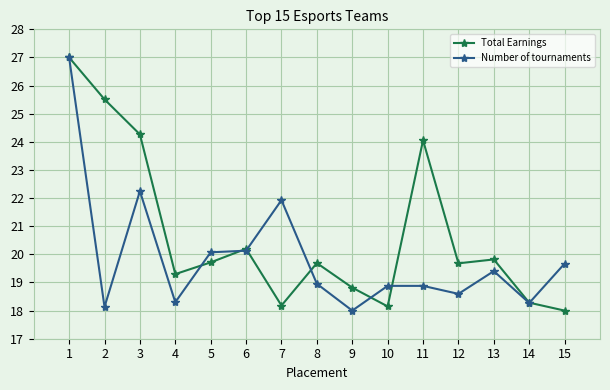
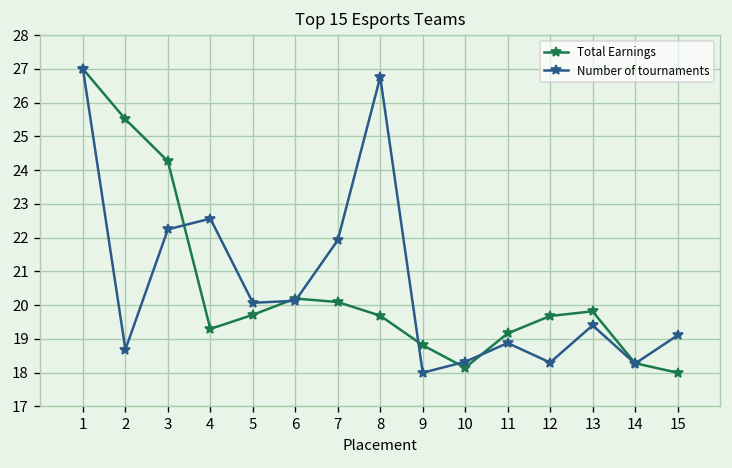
Number of tournaments, 2: 18.1 -> 18.7
Number of tournaments, 4: 18.3 -> 22.6
Total Earnings, 7: 18.2 -> 20.1
Number of tournaments, 8: 19.0 -> 26.8
Number of tournaments, 10: 18.9 -> 18.3
Total Earnings, 11: 24.1 -> 19.2
Number of tournaments, 12: 18.6 -> 18.3
Number of tournaments, 15: 19.7 -> 19.1
